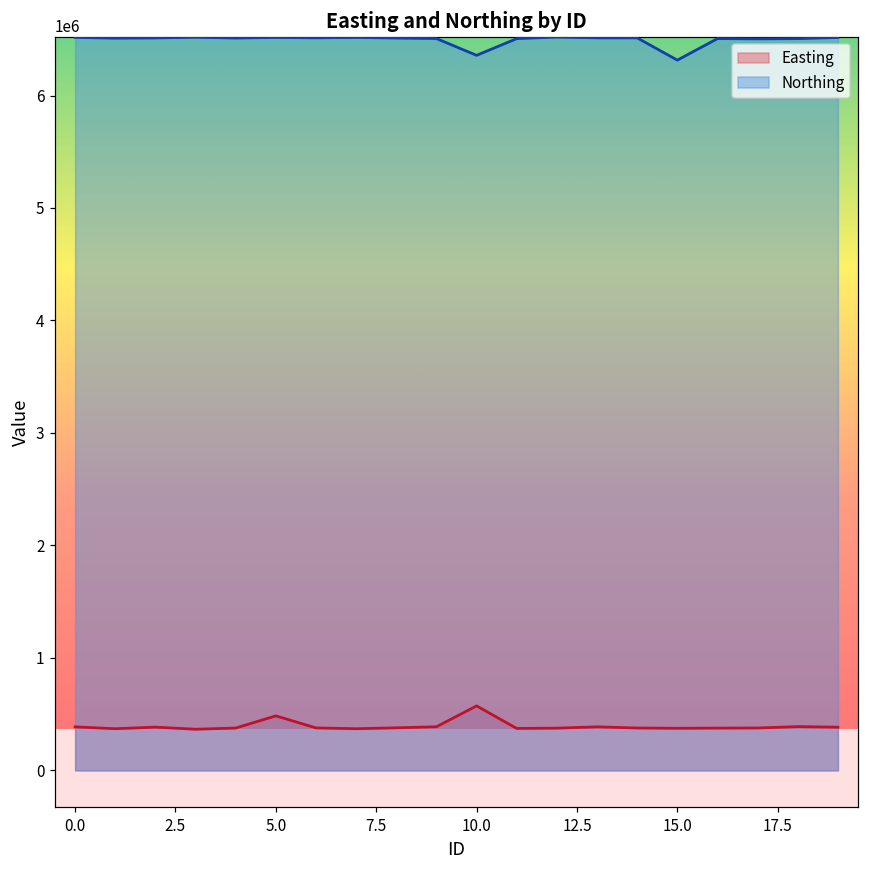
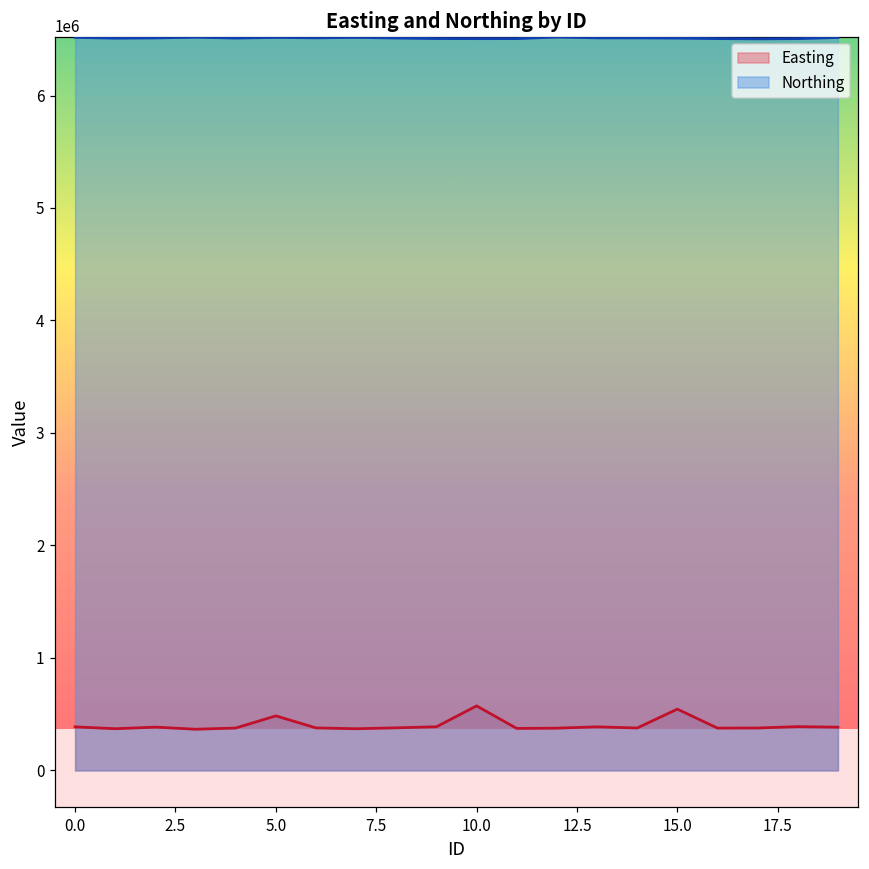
Northing, 10.0: 6360000 -> 6510000
Easting, 15.0: 370000 -> 540000
Northing, 15.0: 6310000 -> 6510000
